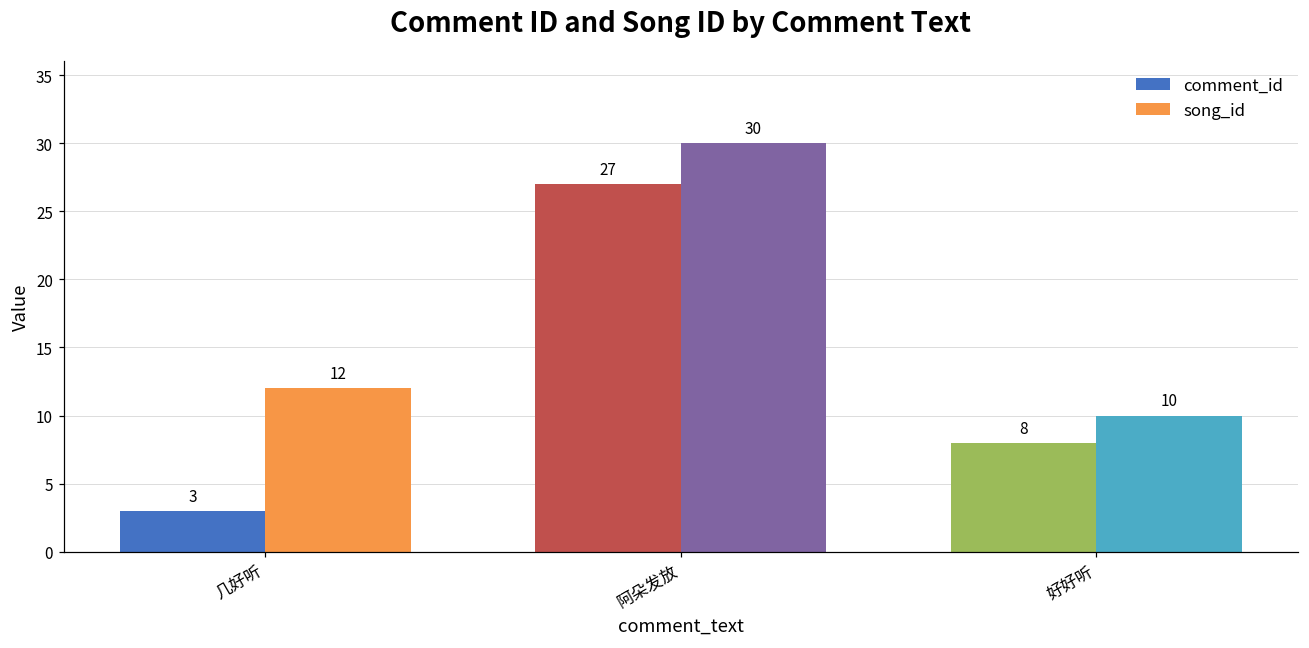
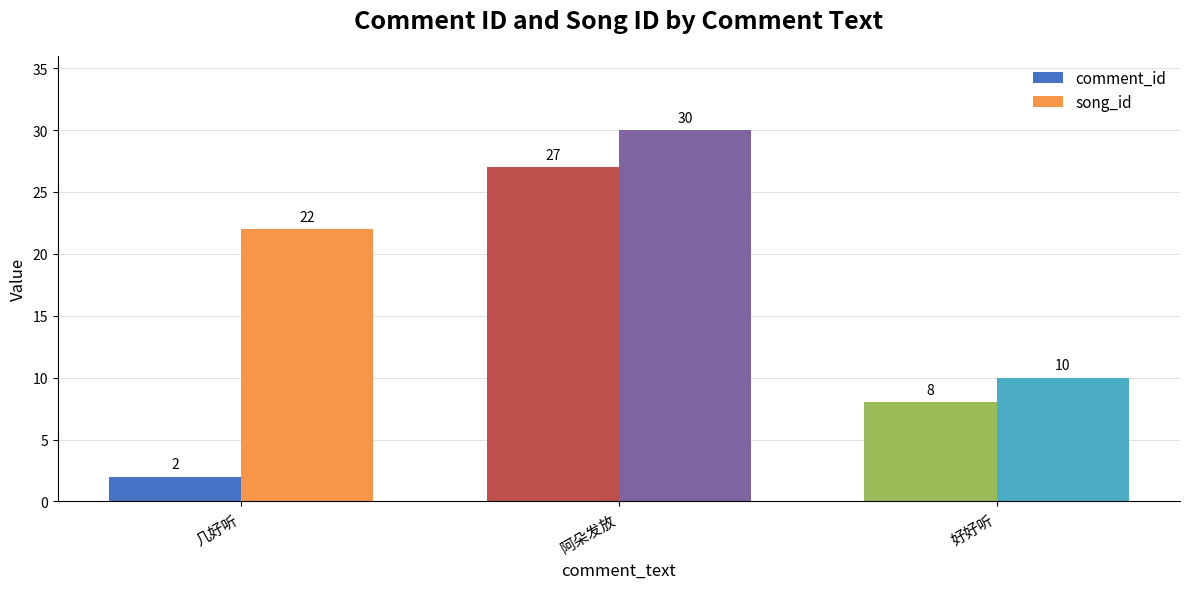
comment_id, 几好听: 3 -> 2
song_id, 几好听: 12 -> 22
